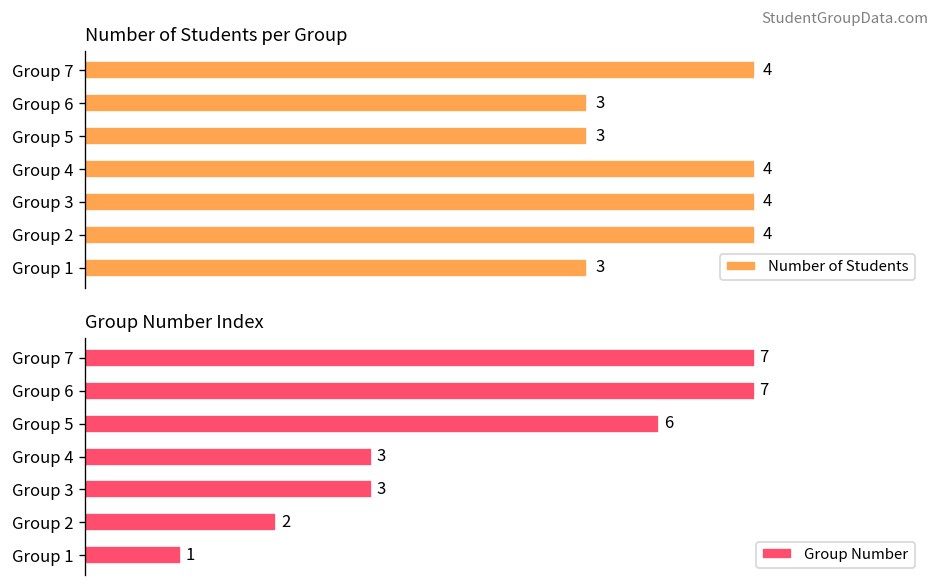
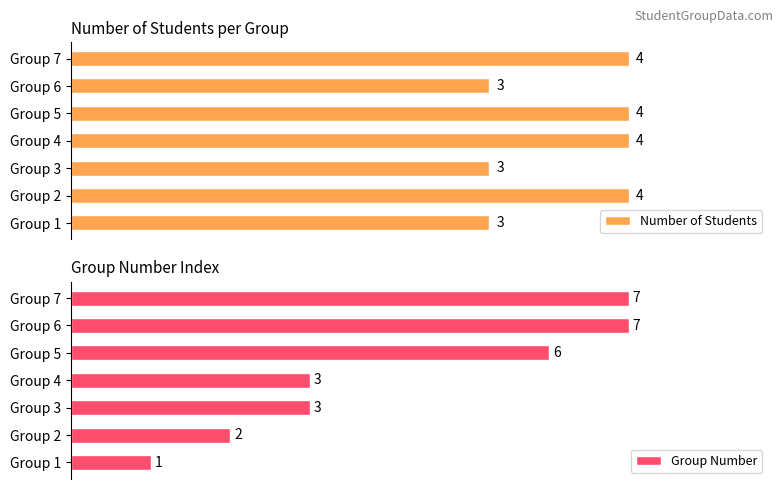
Number of Students per Group, Group 5: 3 -> 4
Number of Students per Group, Group 3: 4 -> 3
